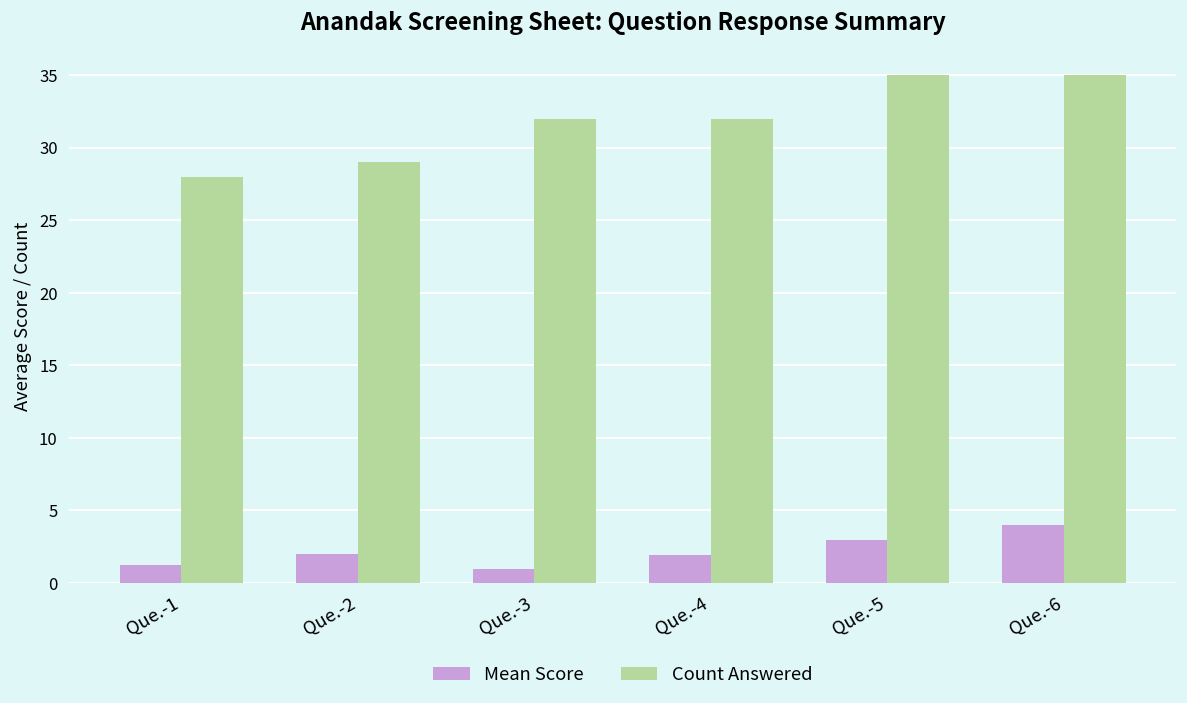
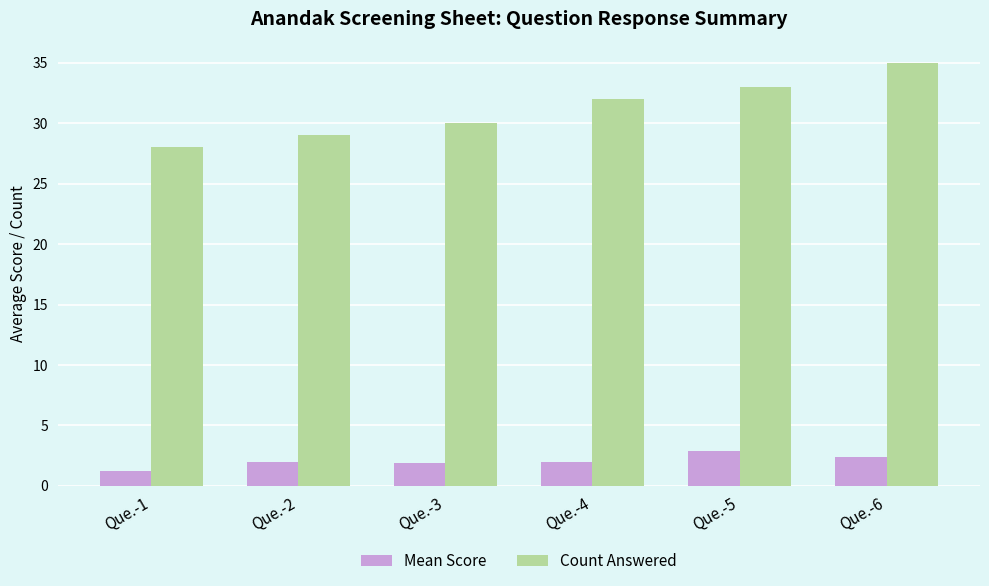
Mean Score, Que.-3: 1.0 -> 1.9
Count Answered, Que.-3: 32 -> 30
Count Answered, Que.-5: 35 -> 33
Mean Score, Que.-6: 4.0 -> 2.4
